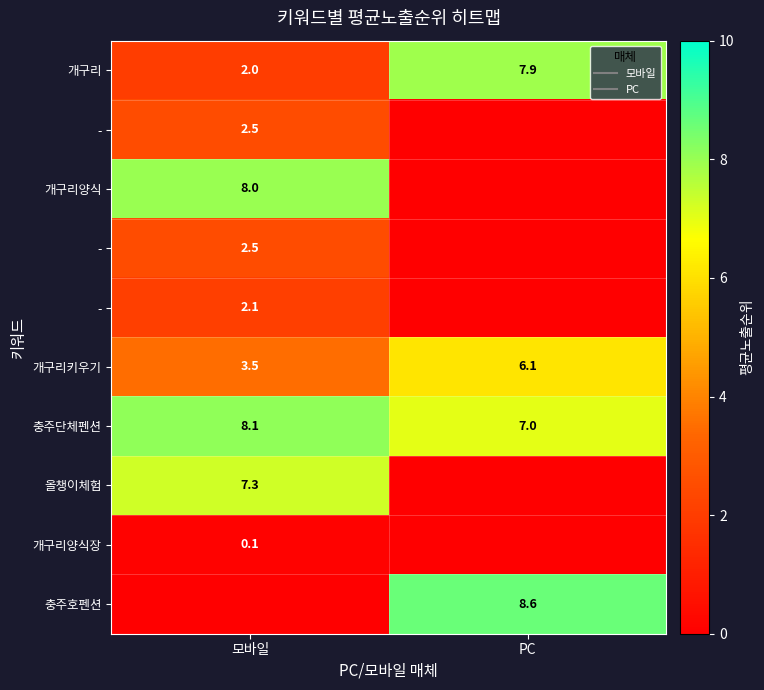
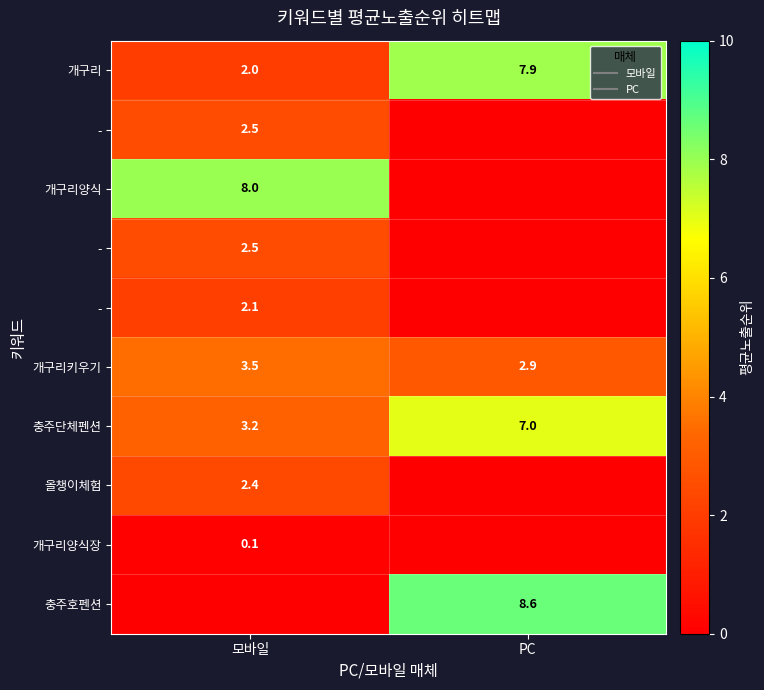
개구리키우기, PC: 6.1 -> 2.9
충주단체펜션, 모바일: 8.1 -> 3.2
올챙이체험, 모바일: 7.3 -> 2.4
